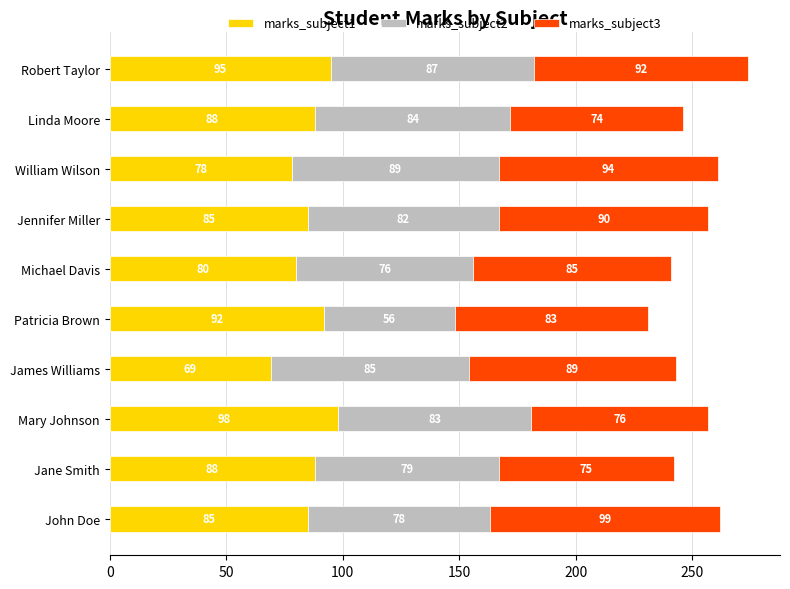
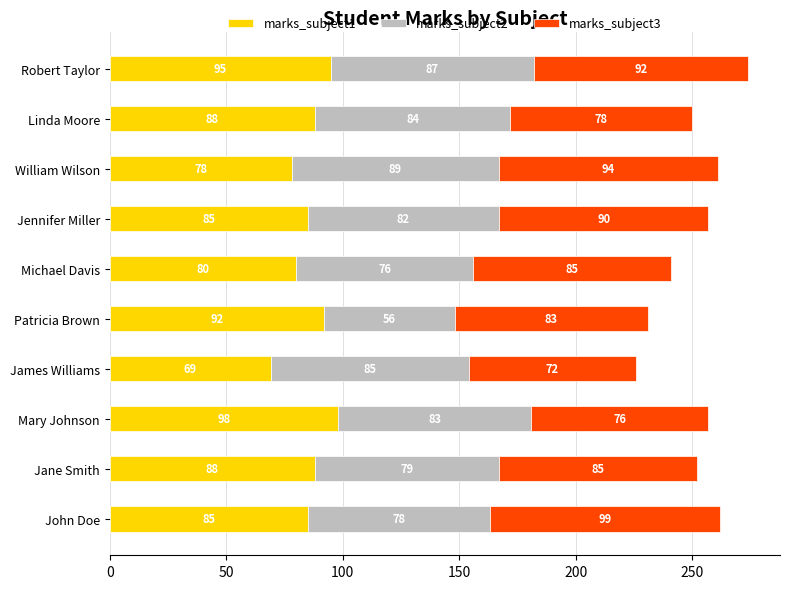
marks_subject3, Linda Moore: 74 -> 78
marks_subject3, James Williams: 89 -> 72
marks_subject3, Jane Smith: 75 -> 85
